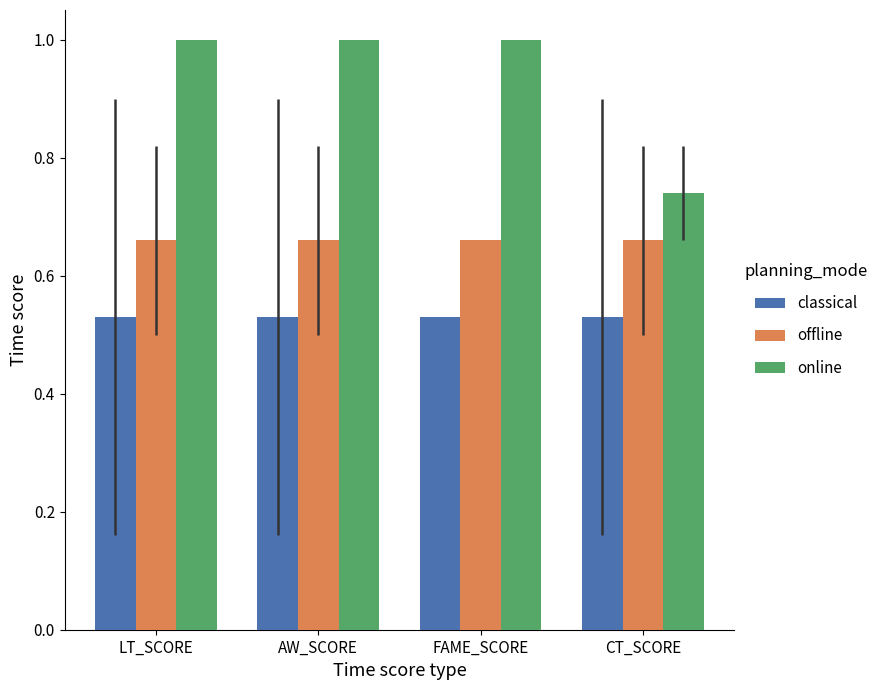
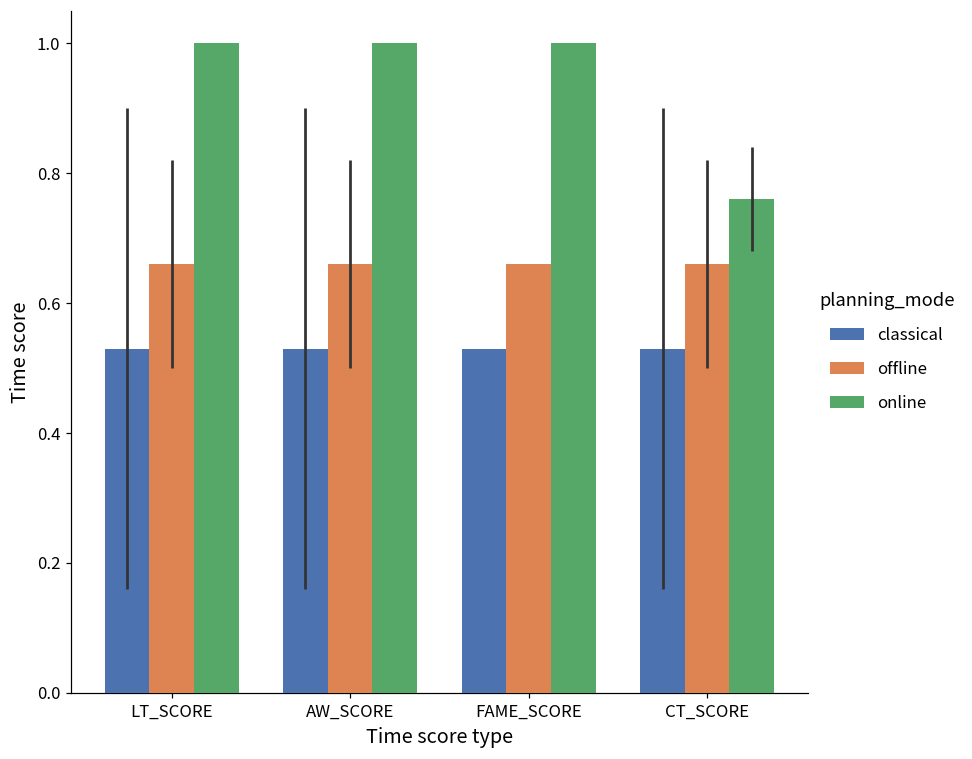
online, CT_SCORE: 0.74 -> 0.76
